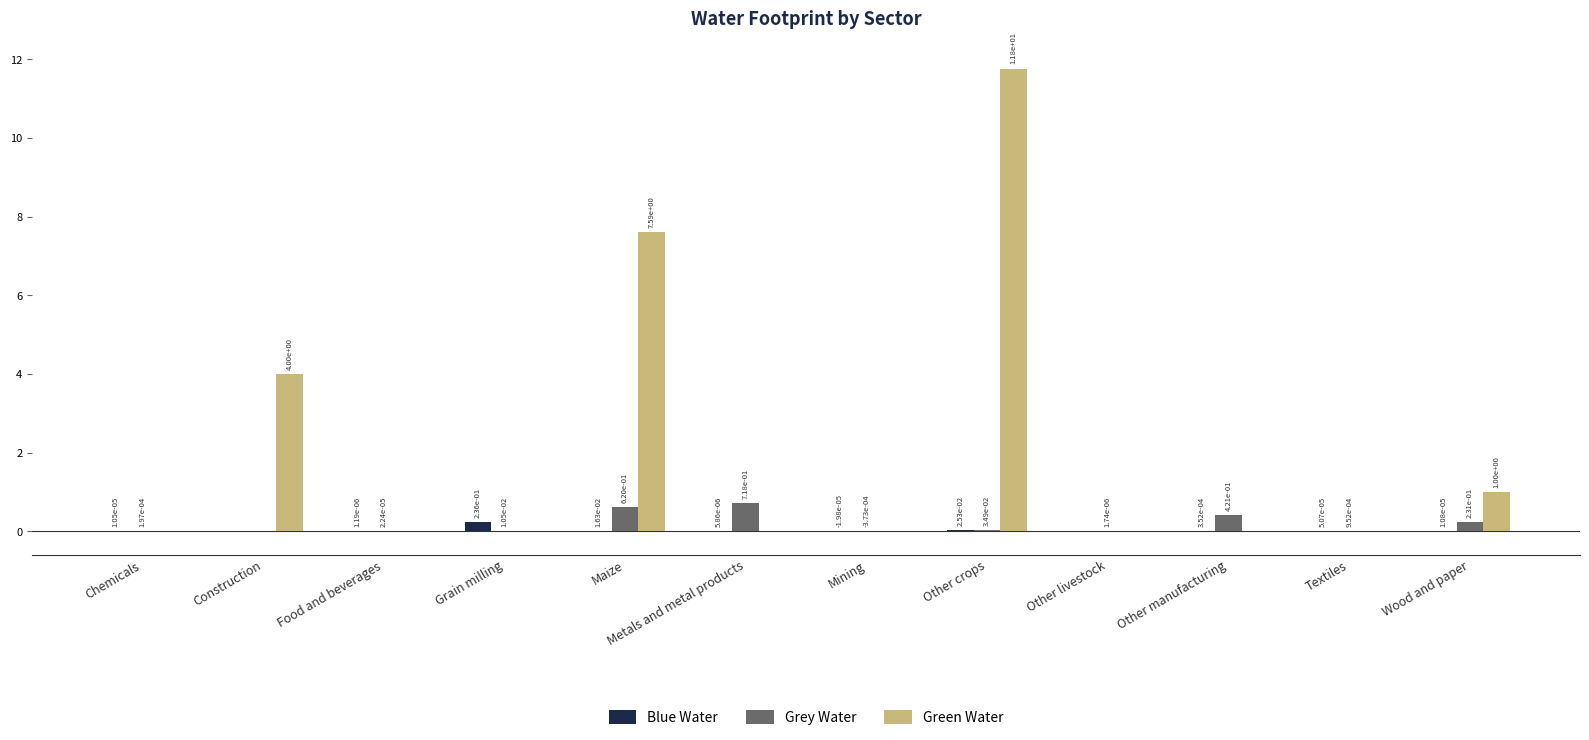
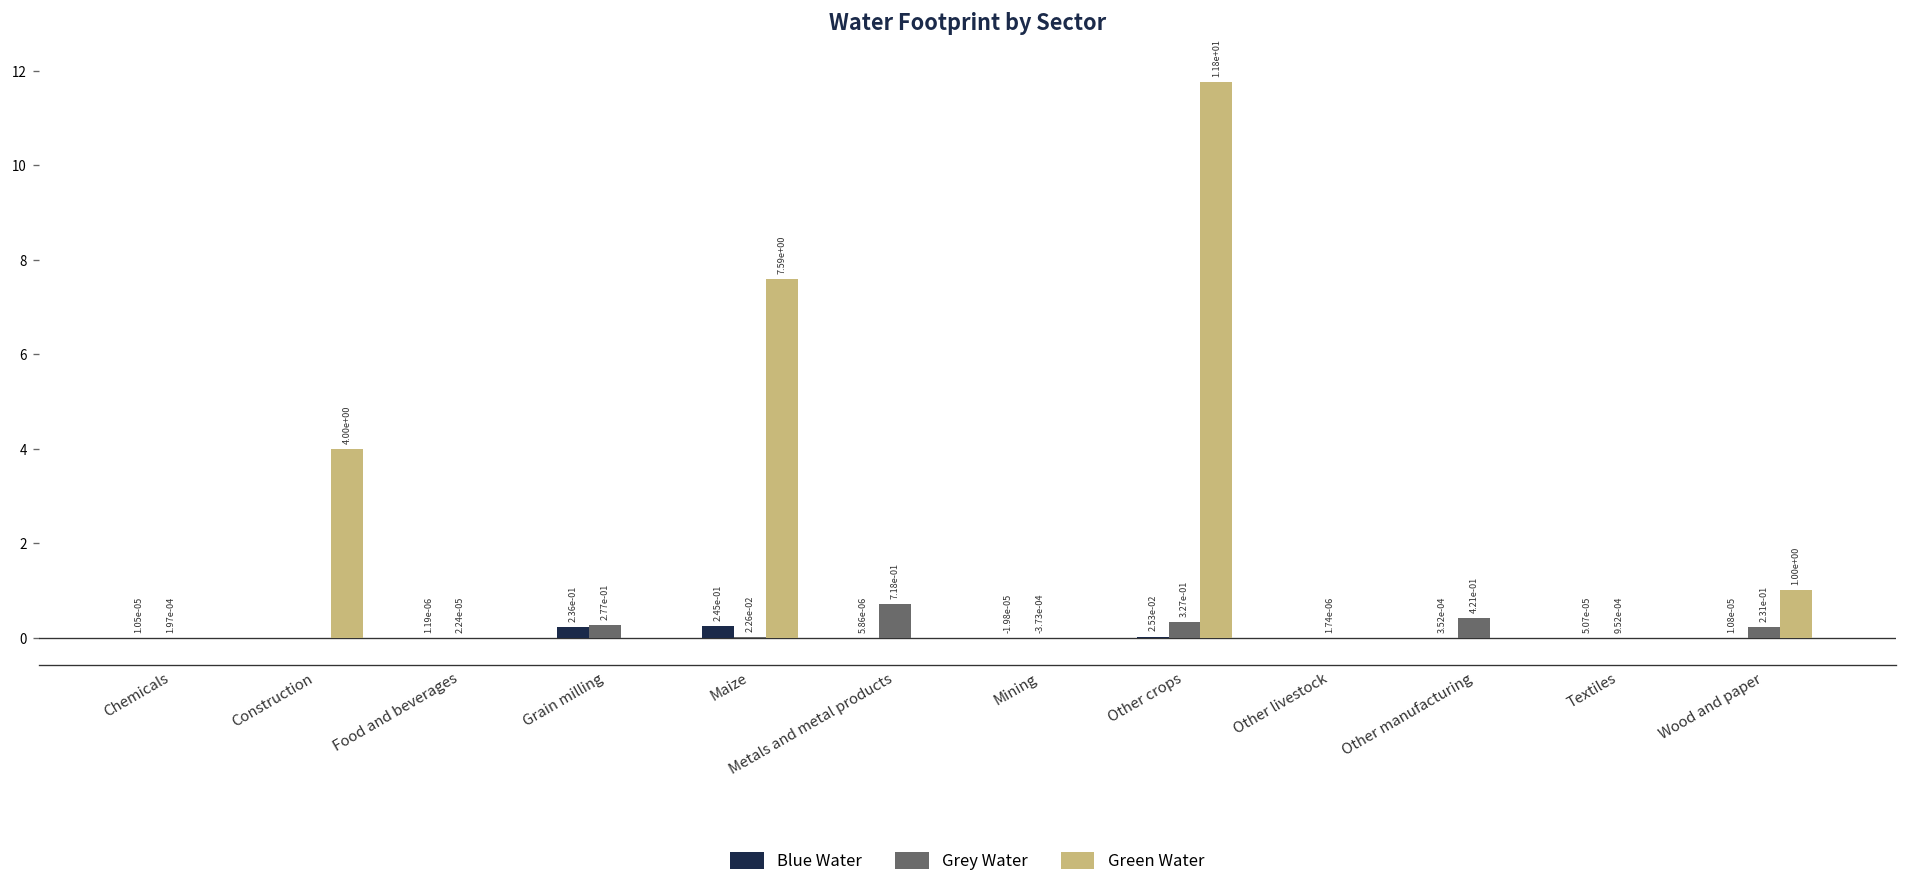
Grey Water, Grain milling: 1.05e-02 -> 2.77e-01
Blue Water, Maize: 1.63e-02 -> 2.45e-01
Grey Water, Maize: 6.20e-01 -> 2.26e-02
Grey Water, Other crops: 3.49e-02 -> 3.27e-01
